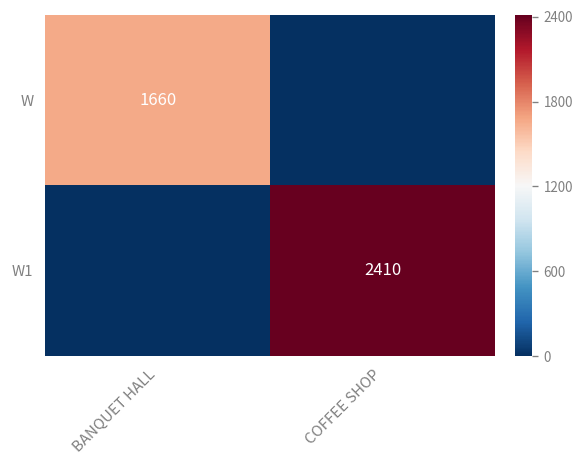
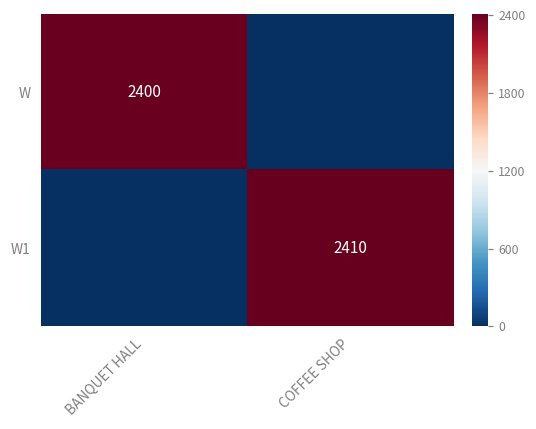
W, BANQUET HALL: 1660 -> 2400
